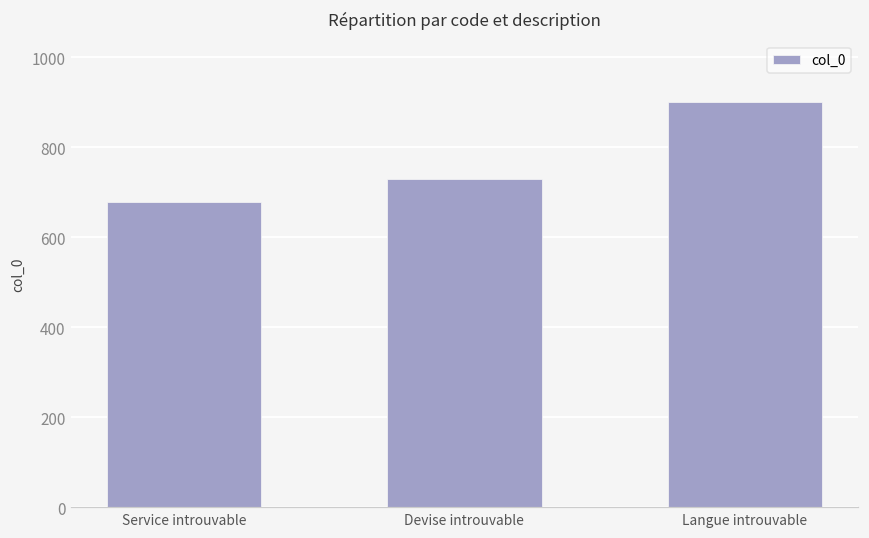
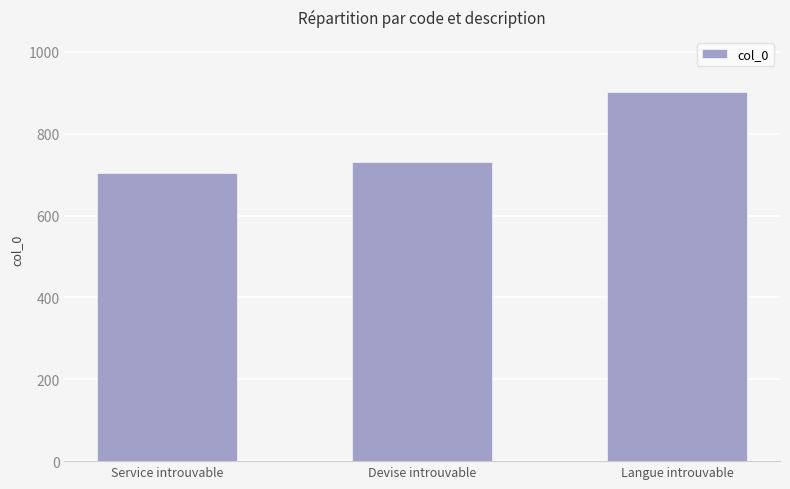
Service introuvable: 680 -> 700
